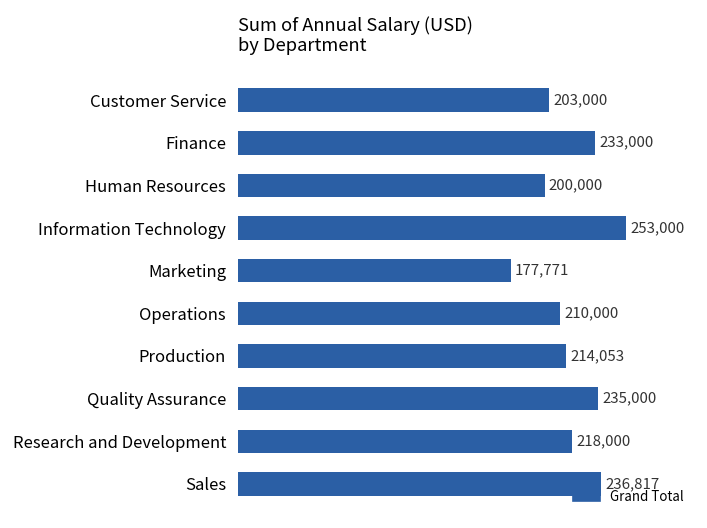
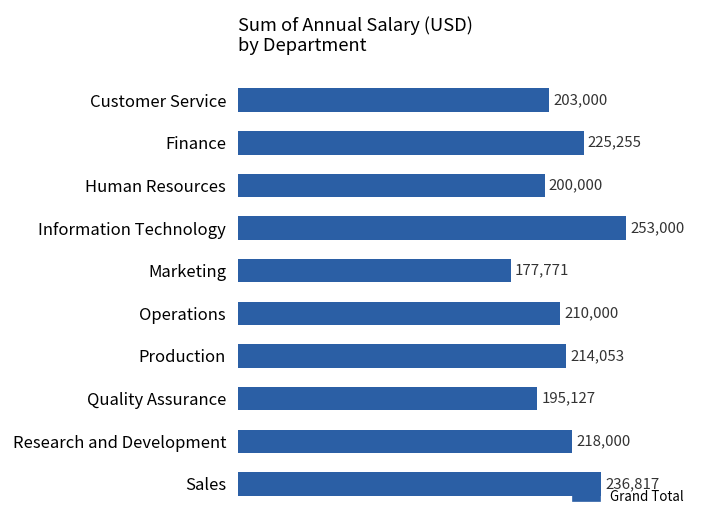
Finance: 233,000 -> 225,255
Quality Assurance: 235,000 -> 195,127
